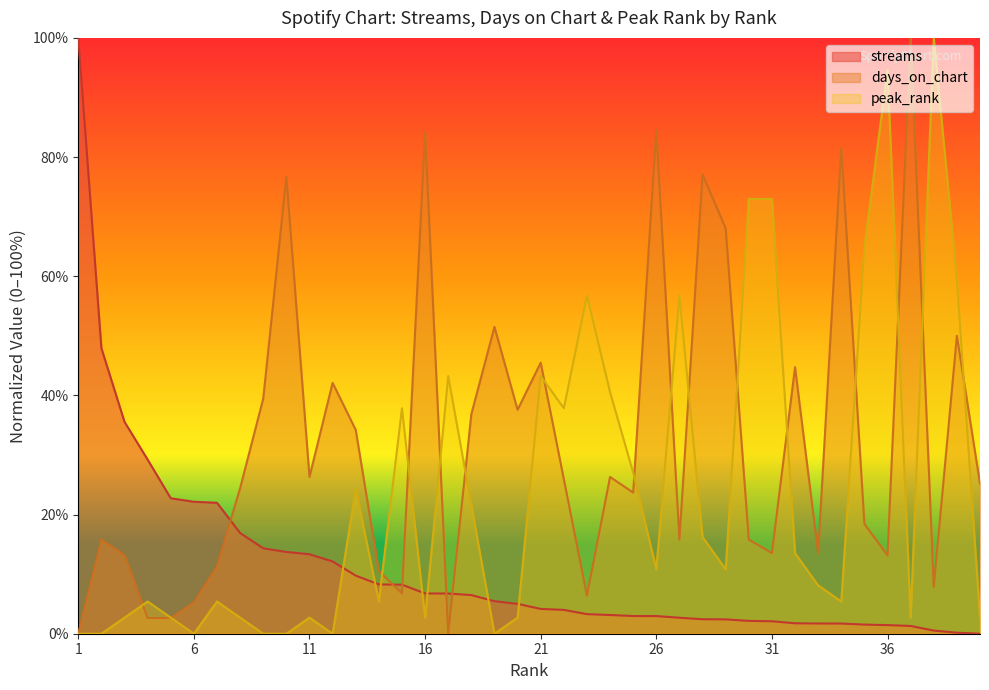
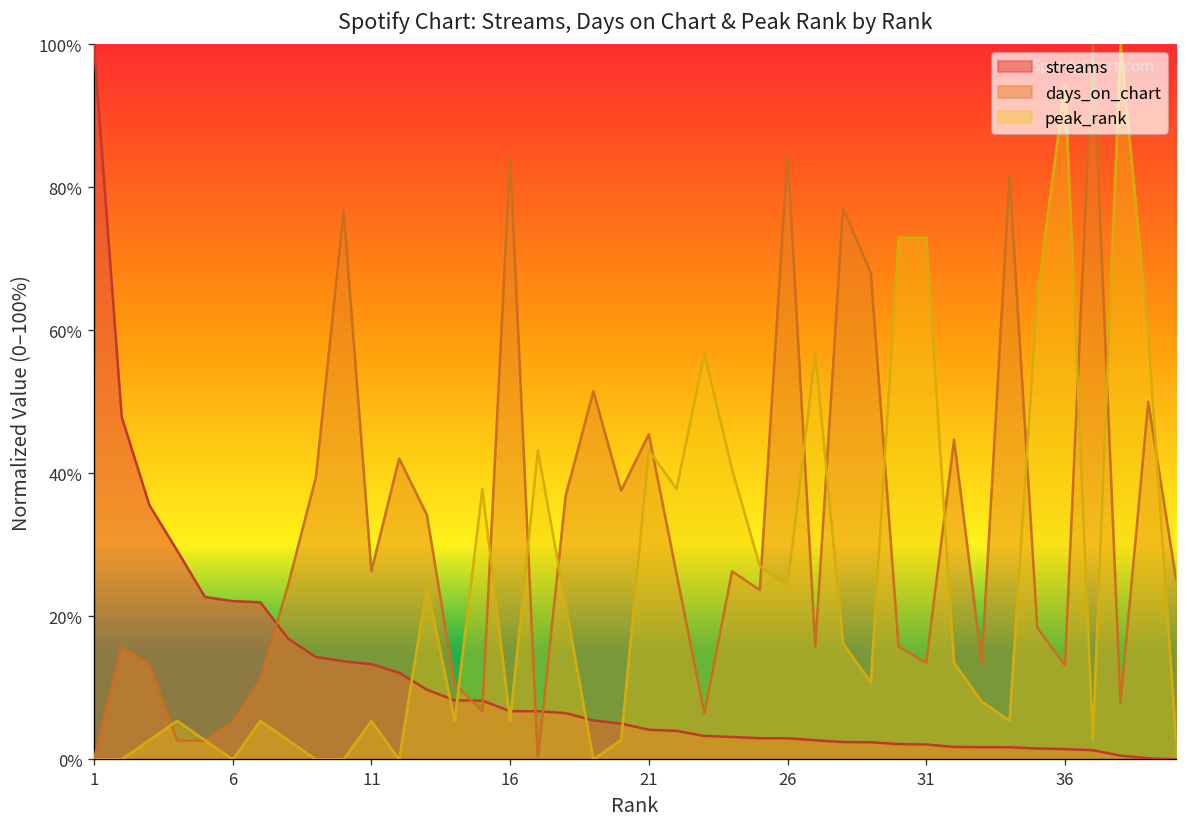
peak_rank, 11: 3% -> 5%
peak_rank, 16: 3% -> 5%
peak_rank, 26: 11% -> 24%
